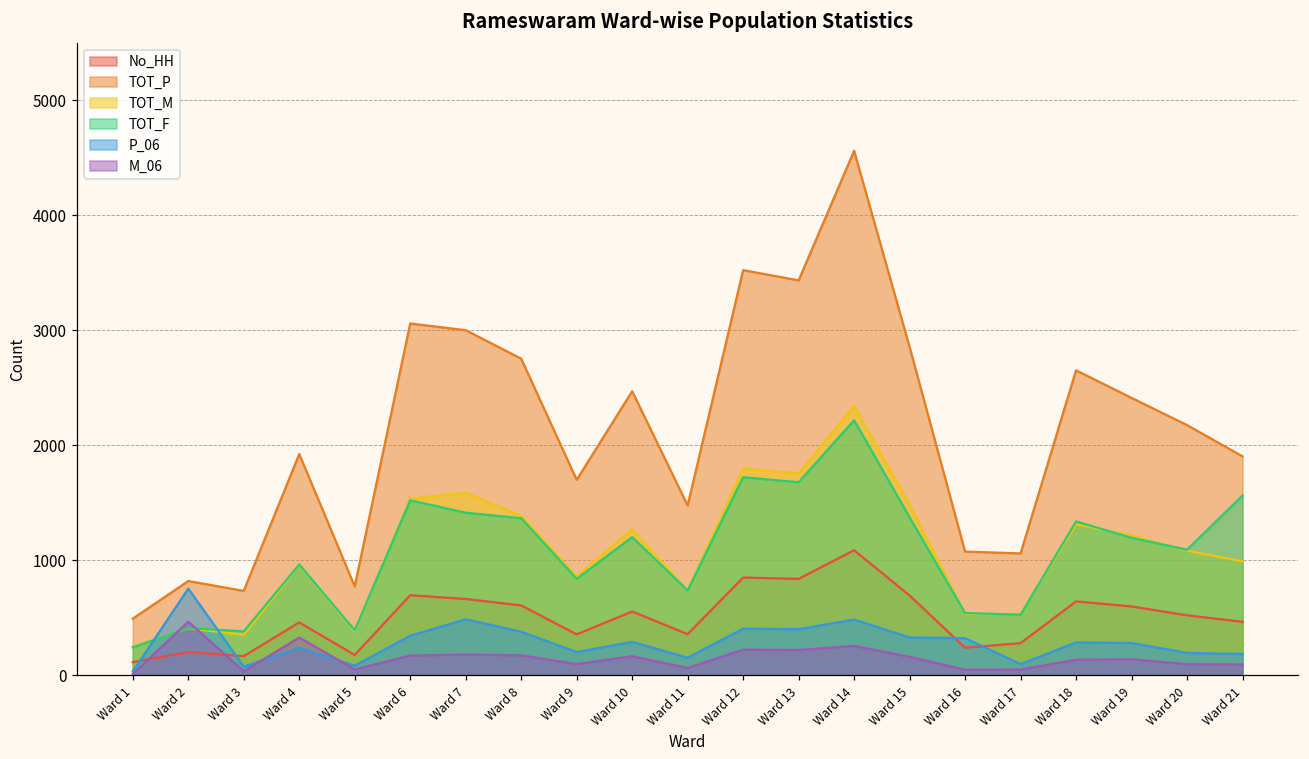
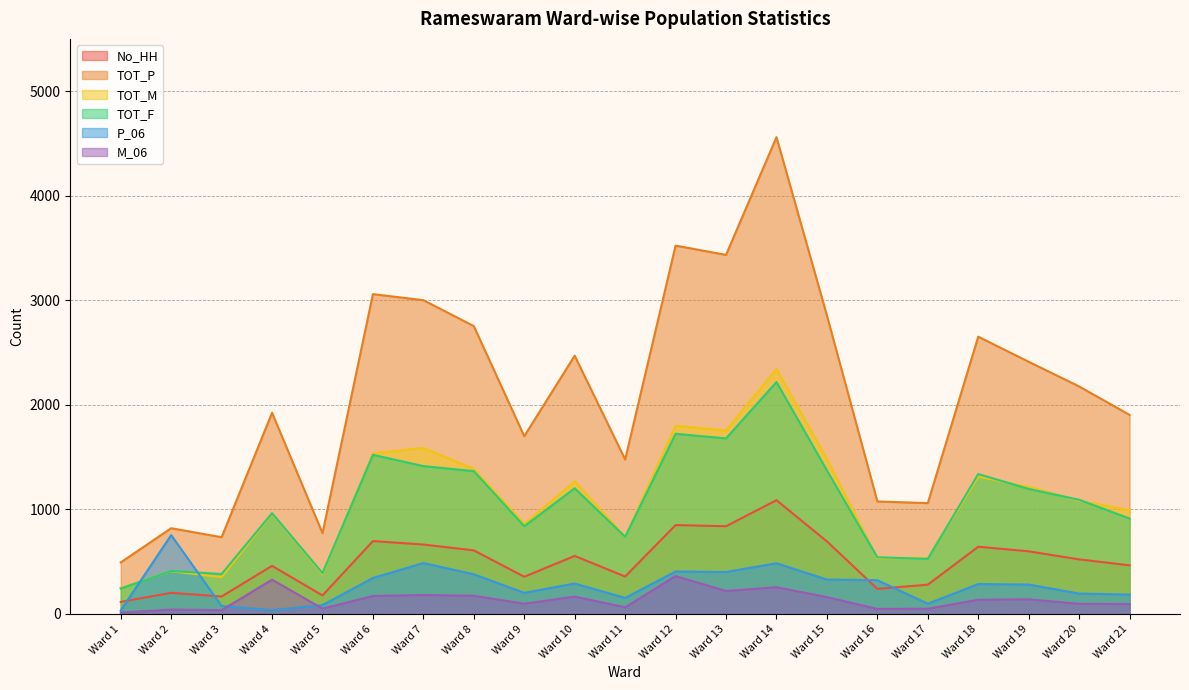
M_06, Ward 2: 470 -> 40
P_06, Ward 4: 240 -> 40
M_06, Ward 12: 220 -> 360
TOT_F, Ward 21: 1560 -> 910
